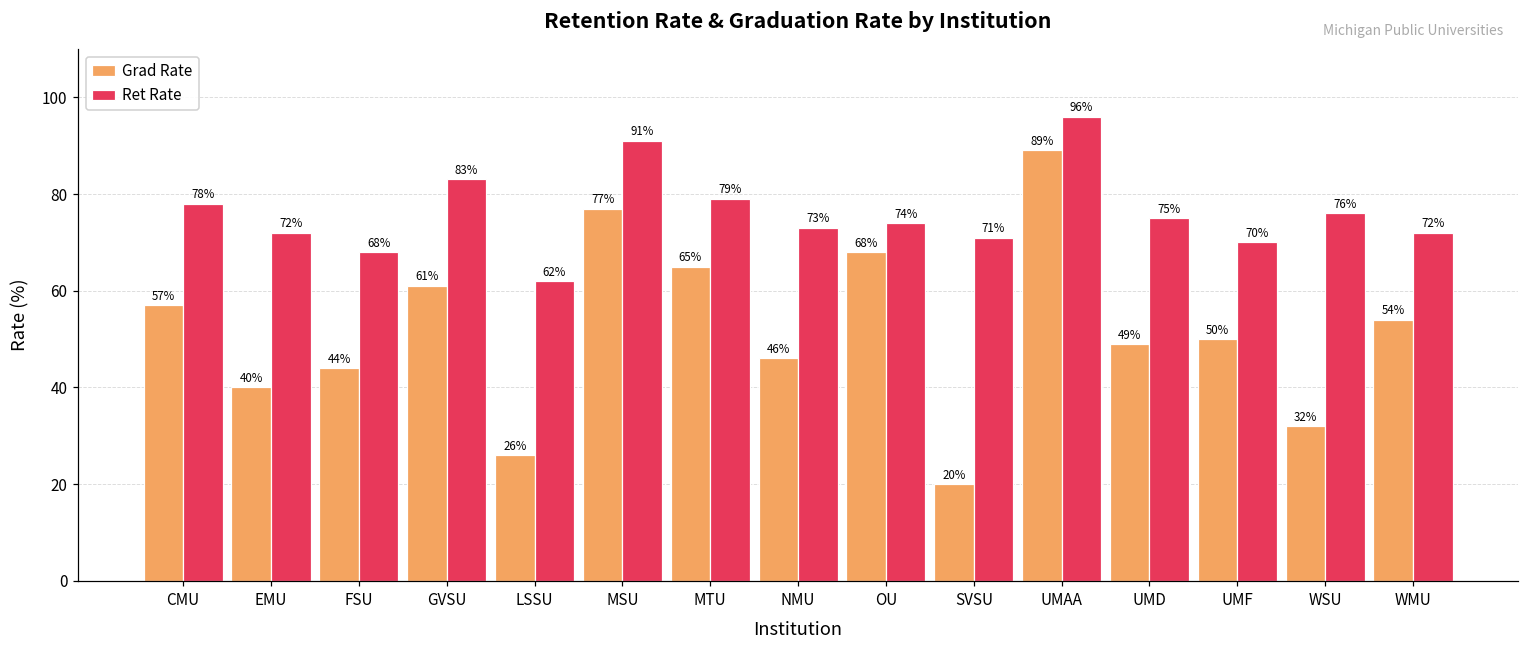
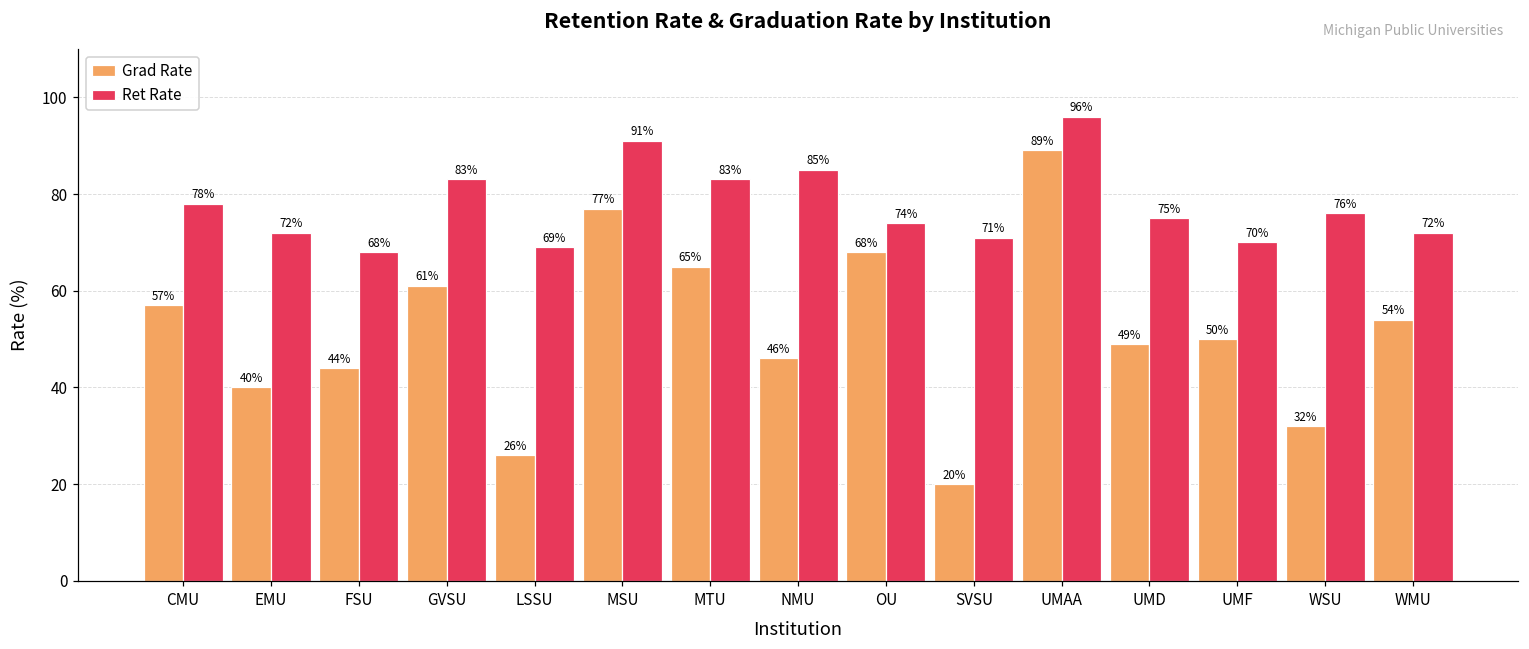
Ret Rate, LSSU: 62% -> 69%
Ret Rate, MTU: 79% -> 83%
Ret Rate, NMU: 73% -> 85%
